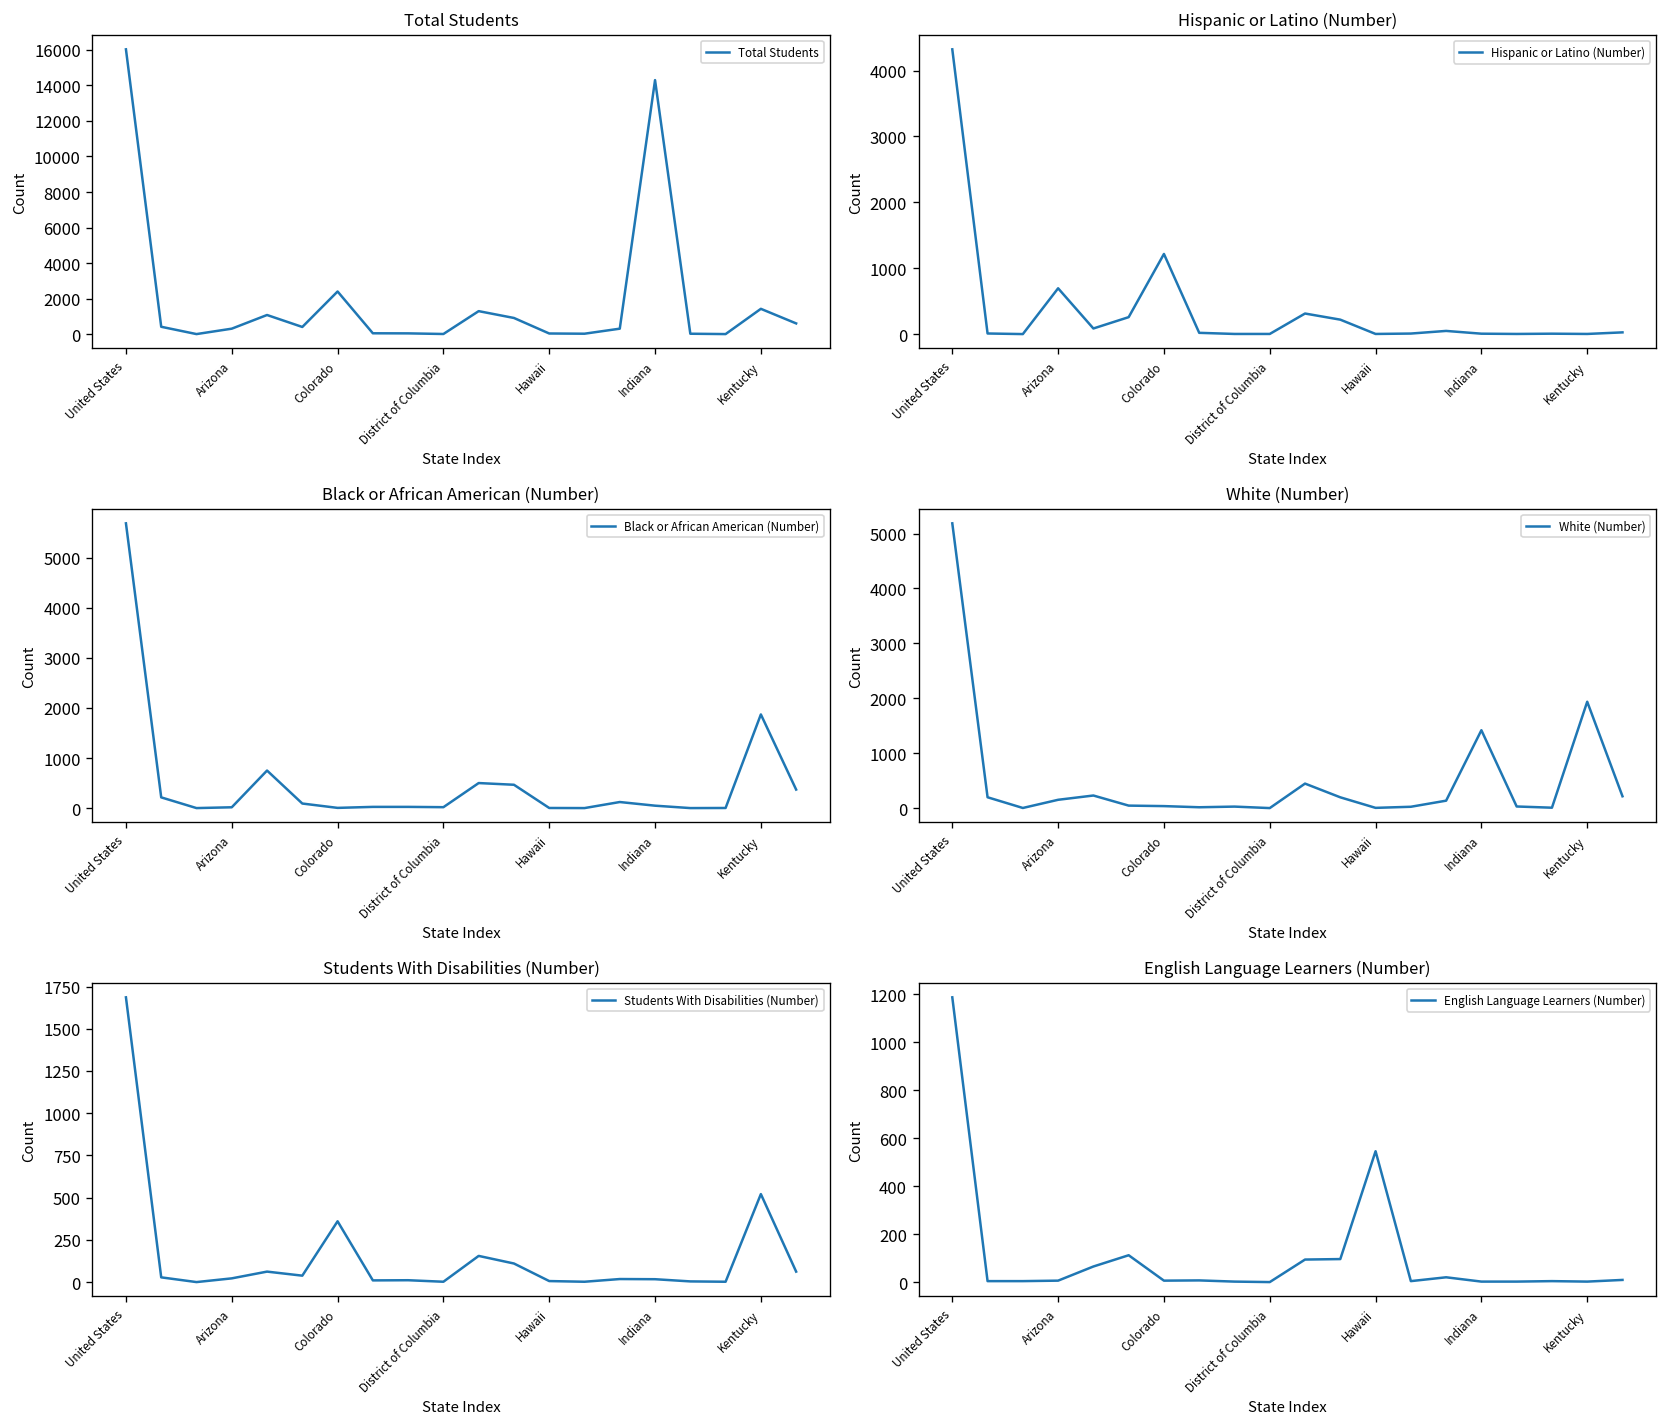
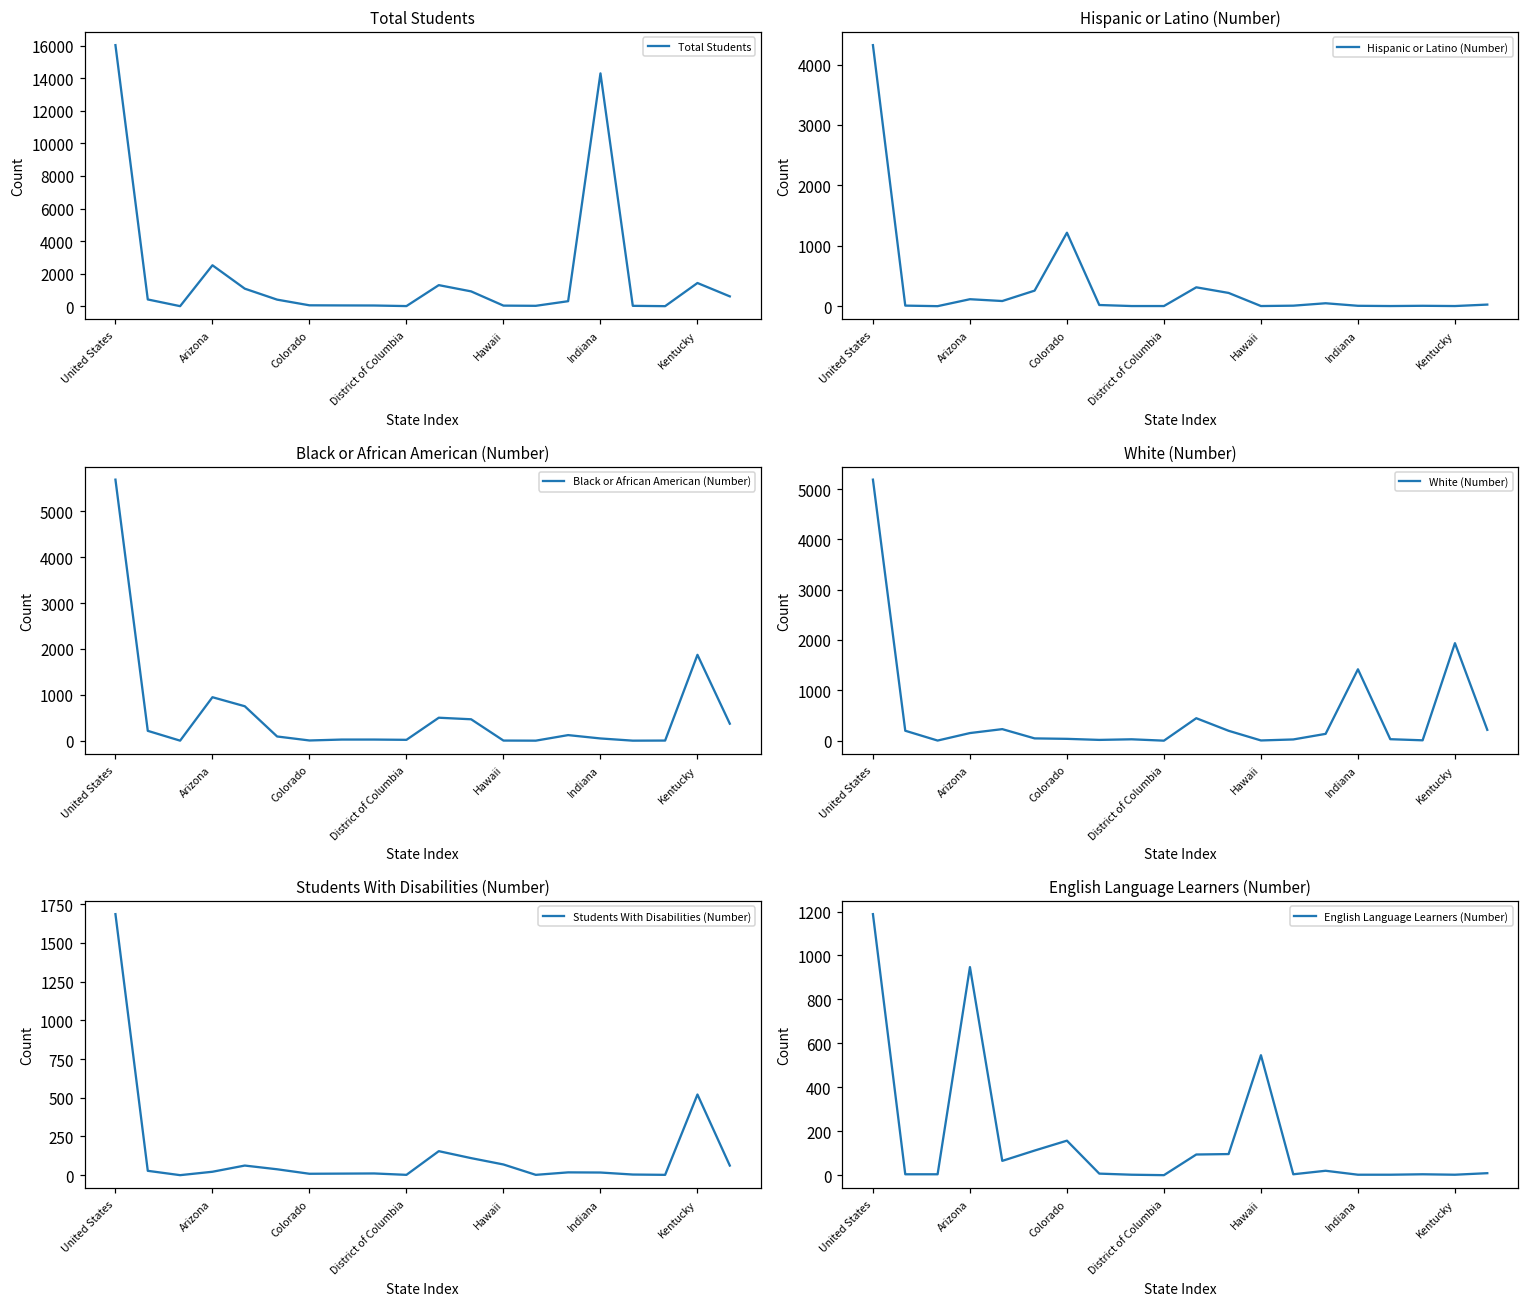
Total Students, Arizona: 300 -> 2500
Total Students, Colorado: 2400 -> 100
Hispanic or Latino (Number), Arizona: 700 -> 100
Black or African American (Number), Arizona: 0 -> 900
Students With Disabilities (Number), Colorado: 360 -> 10
Students With Disabilities (Number), Hawaii: 10 -> 70
English Language Learners (Number), Arizona: 10 -> 950
English Language Learners (Number), Colorado: 10 -> 160
